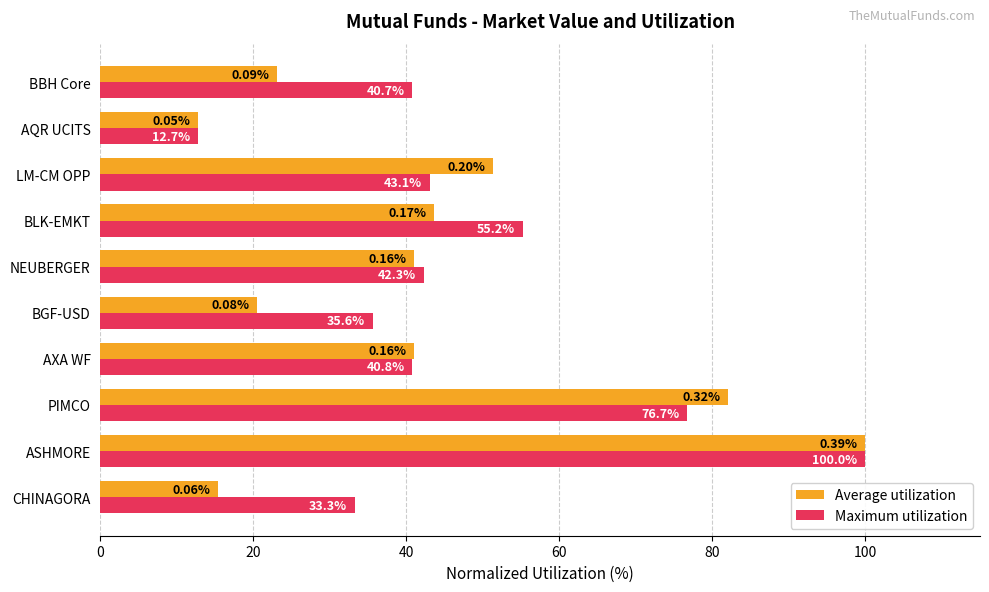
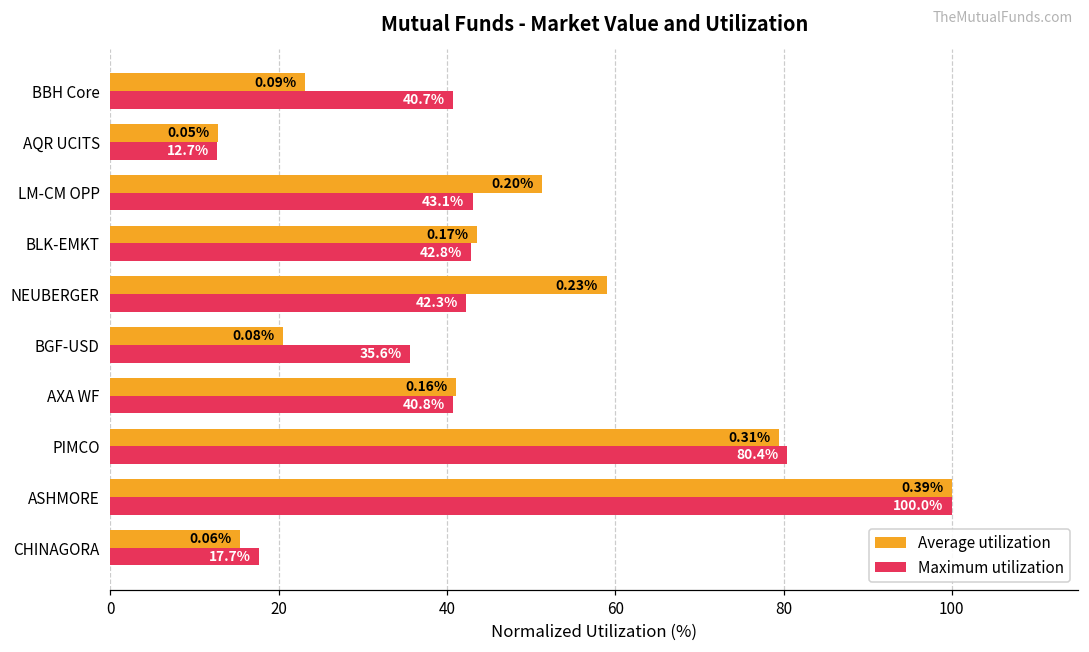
Maximum utilization, BLK-EMKT: 55.2% -> 42.8%
Average utilization, NEUBERGER: 0.16% -> 0.23%
Average utilization, PIMCO: 0.32% -> 0.31%
Maximum utilization, PIMCO: 76.7% -> 80.4%
Maximum utilization, CHINAGORA: 33.3% -> 17.7%
